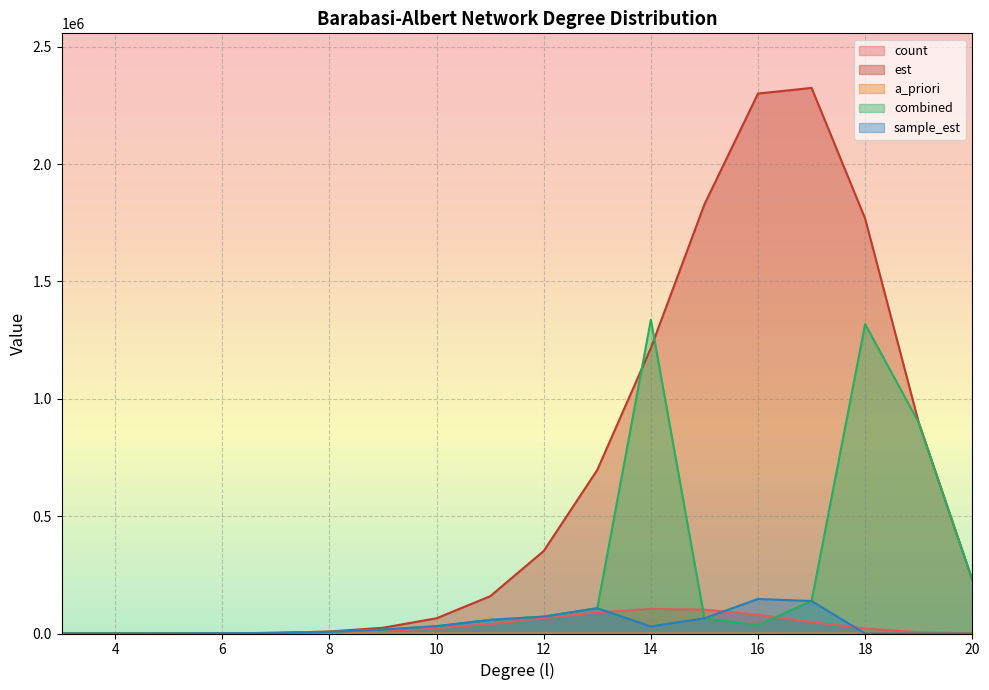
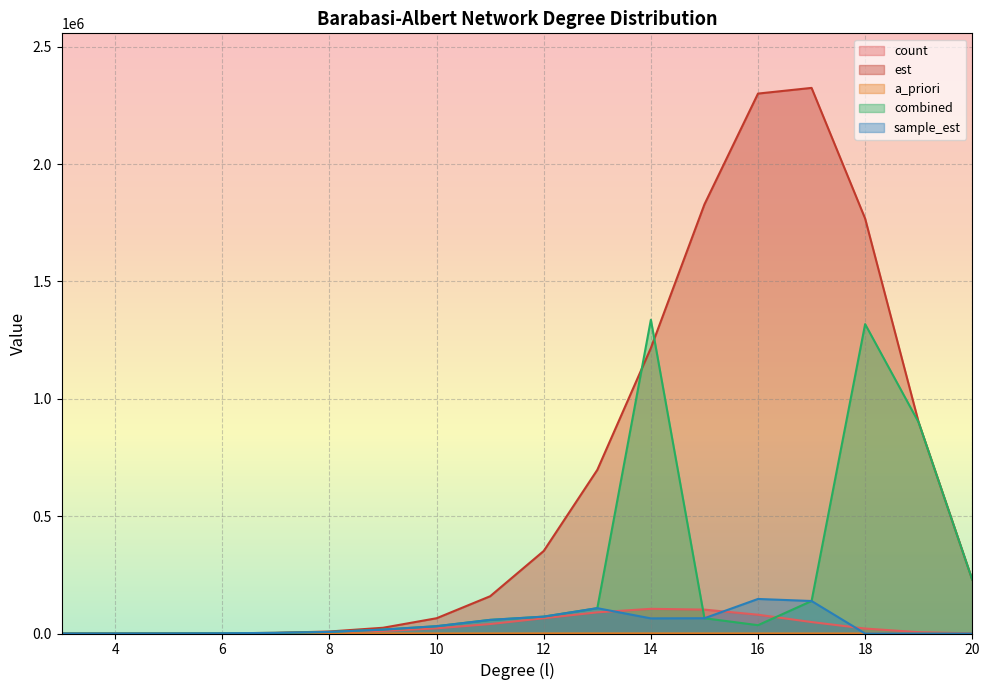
sample_est, 14: 30000 -> 60000
